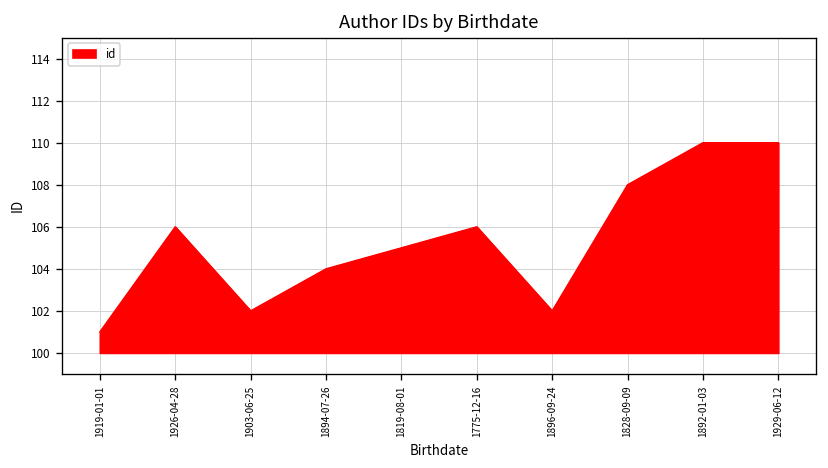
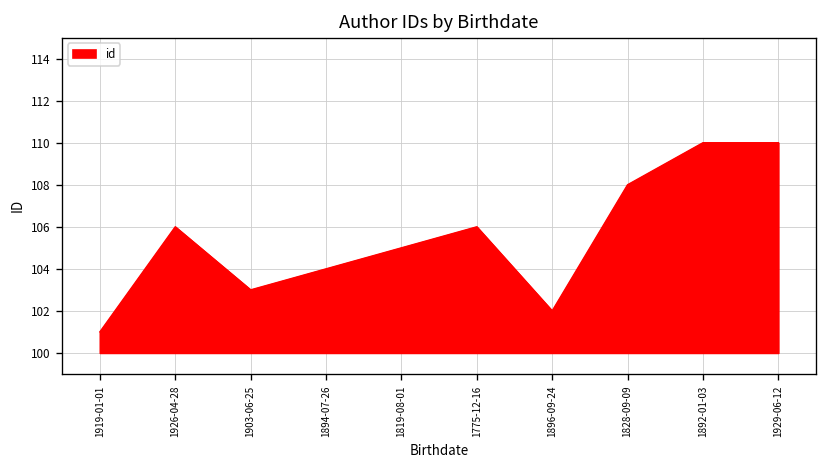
1903-06-25: 102 -> 103
